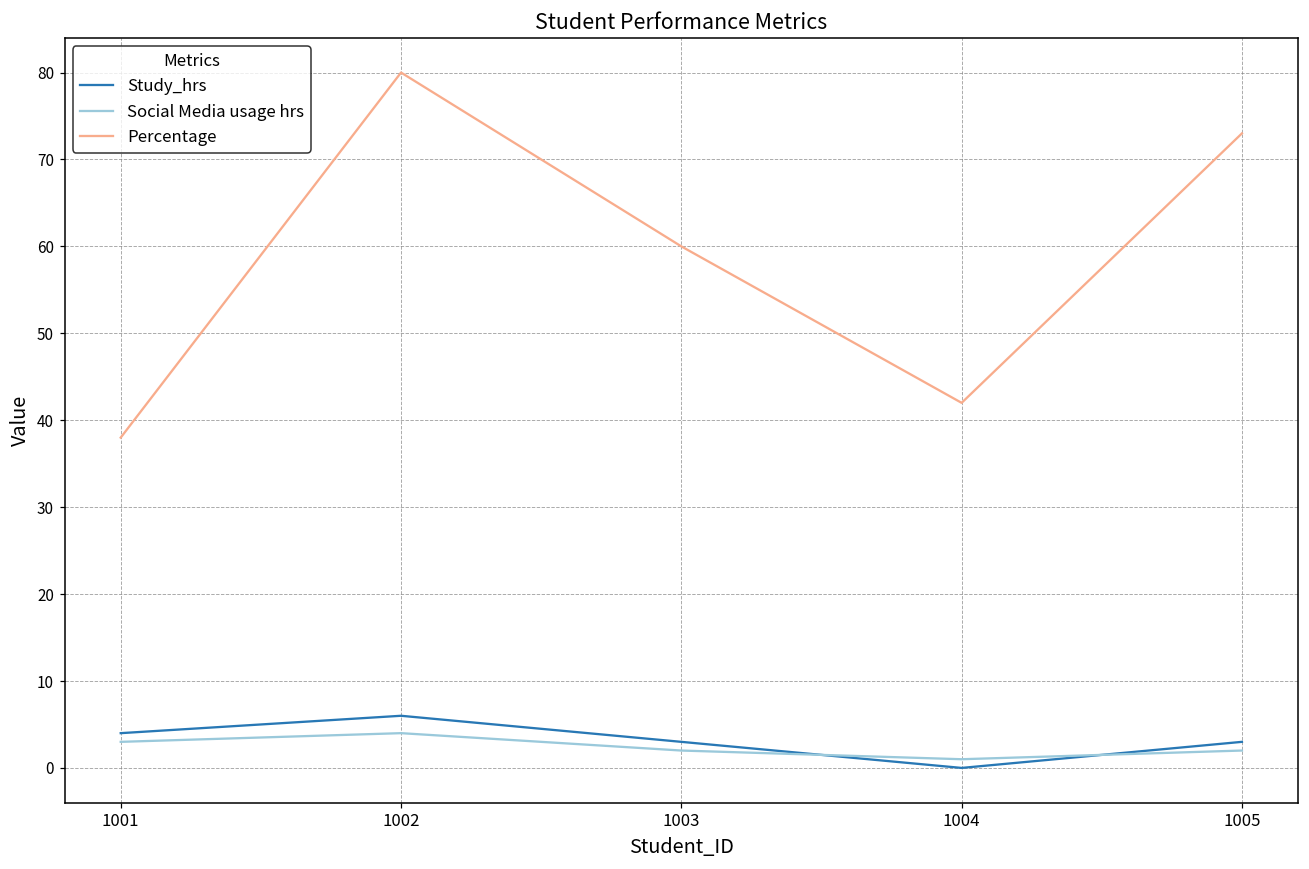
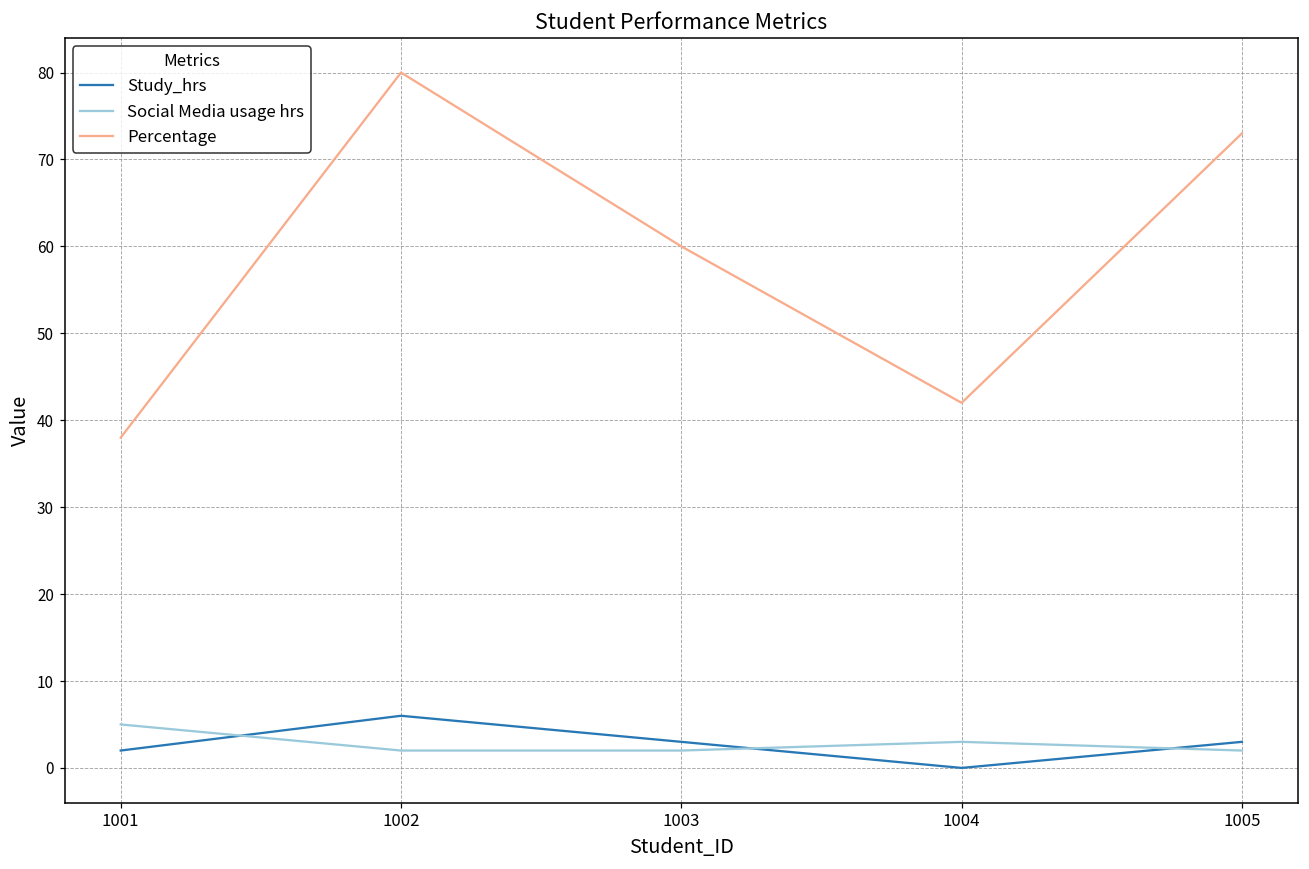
Study_hrs, 1001: 4 -> 2
Social Media usage hrs, 1001: 3 -> 5
Social Media usage hrs, 1002: 4 -> 2
Social Media usage hrs, 1004: 1 -> 3
